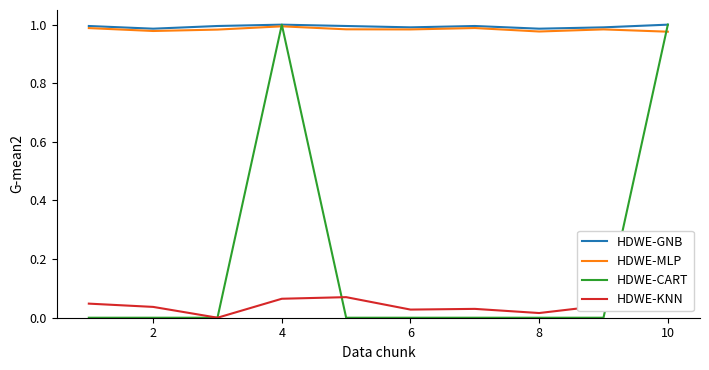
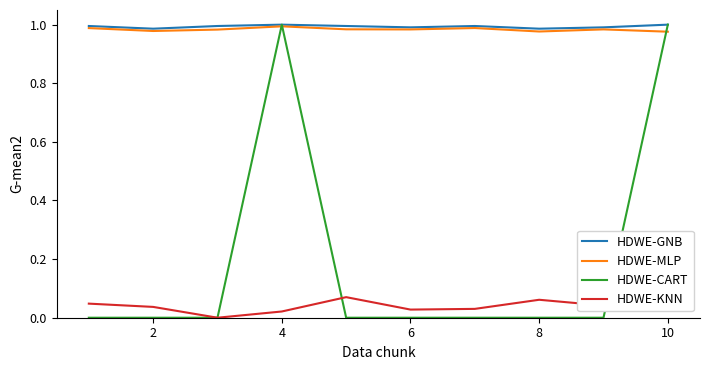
HDWE-KNN, 4: 0.06 -> 0.02
HDWE-KNN, 8: 0.02 -> 0.06
